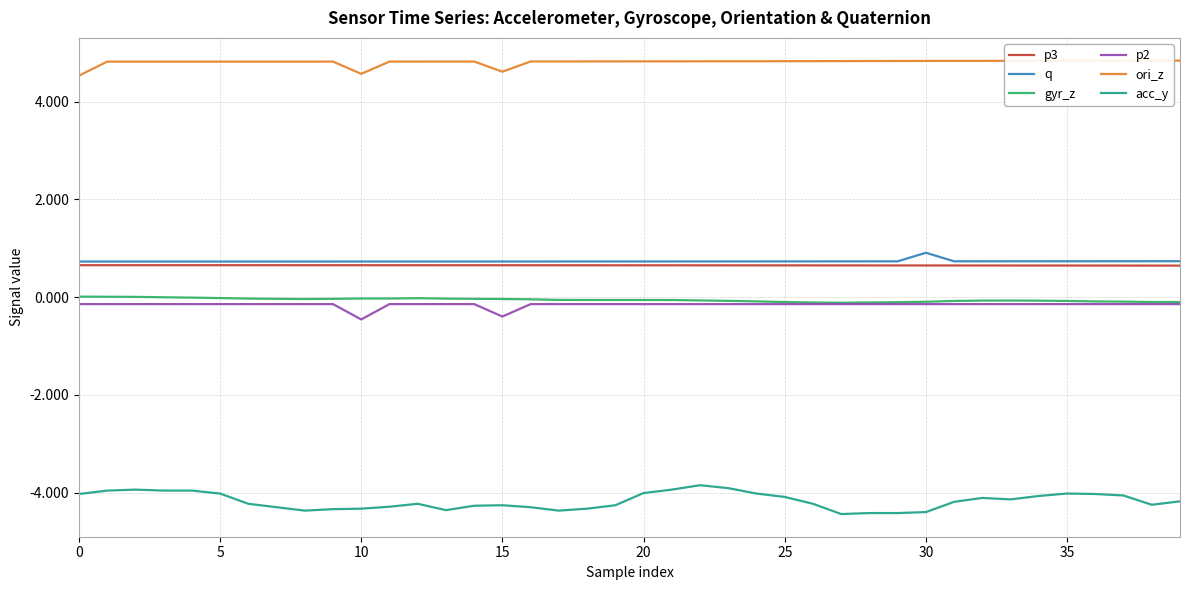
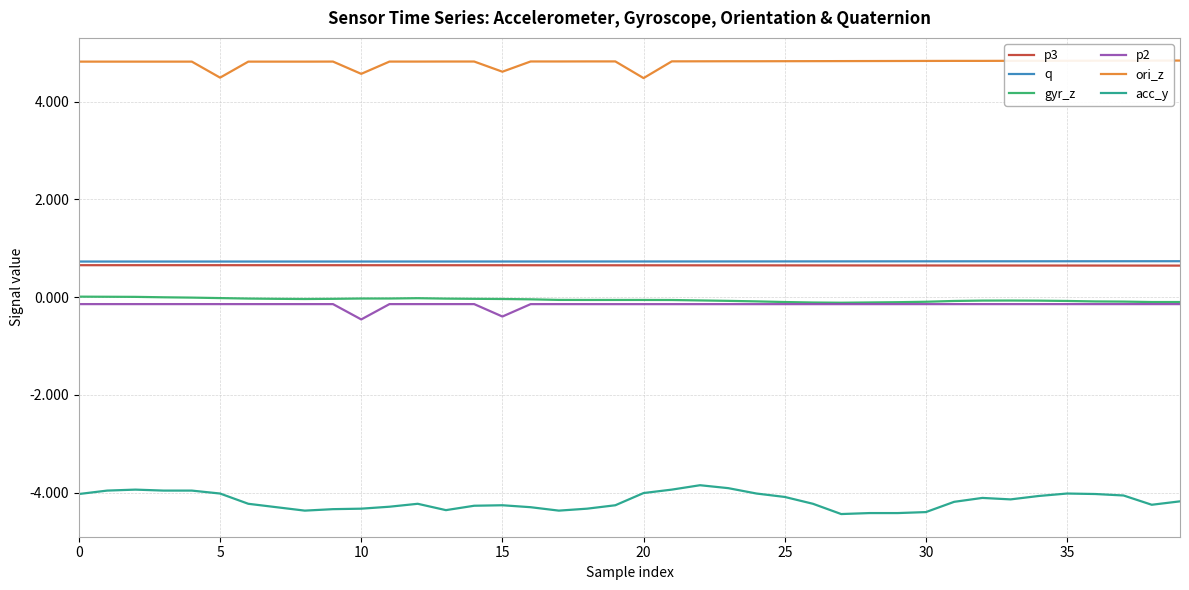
ori_z, 0: 4.5 -> 4.8
ori_z, 5: 4.8 -> 4.5
ori_z, 20: 4.8 -> 4.5
q, 30: 0.9 -> 0.7
